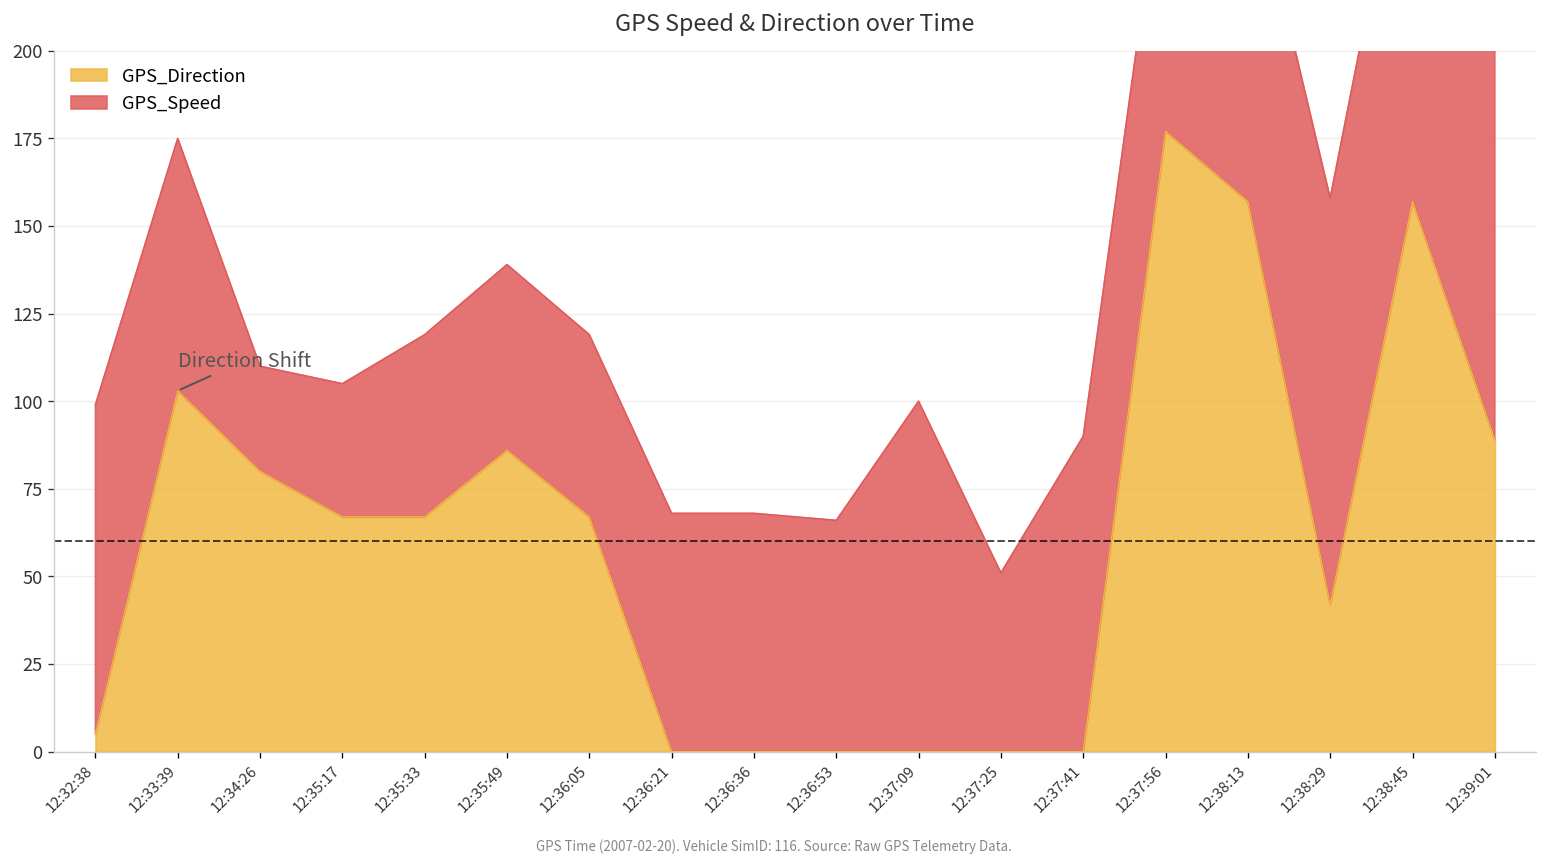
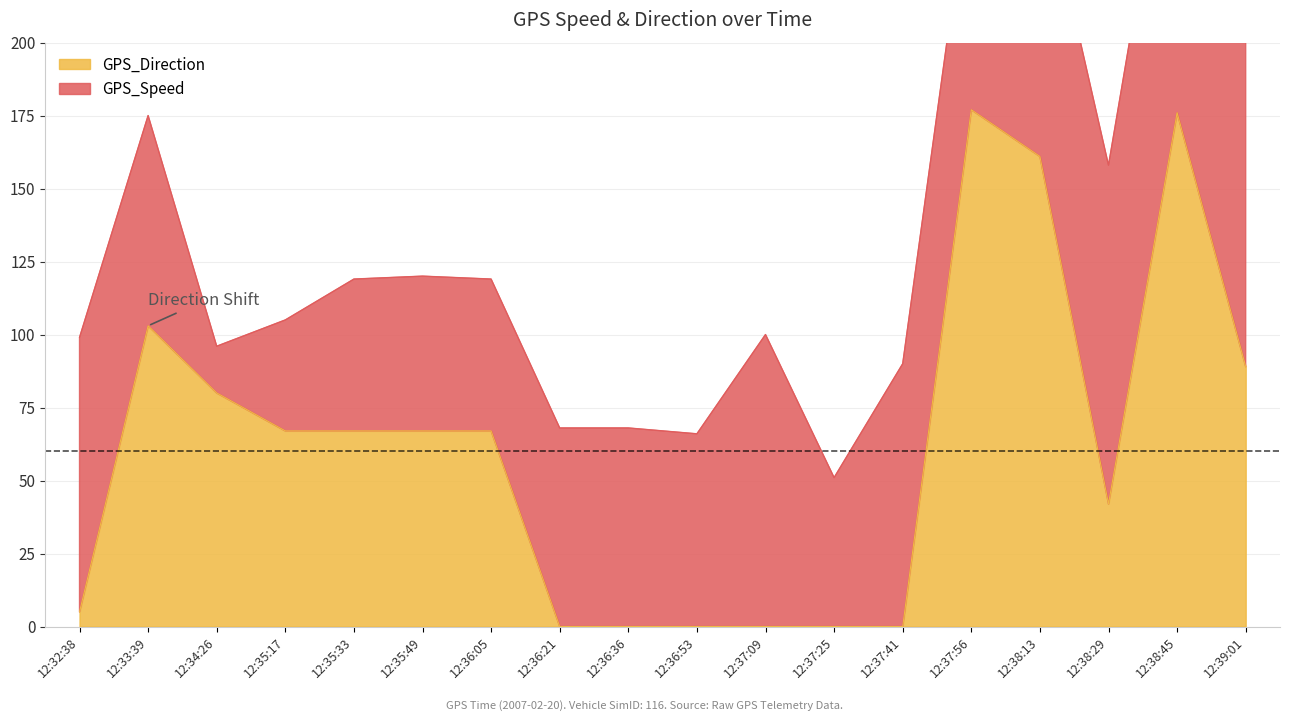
GPS_Speed, 12:34:26: 30 -> 16
GPS_Direction, 12:35:49: 86 -> 67
GPS_Direction, 12:38:13: 157 -> 161
GPS_Direction, 12:38:45: 157 -> 176
